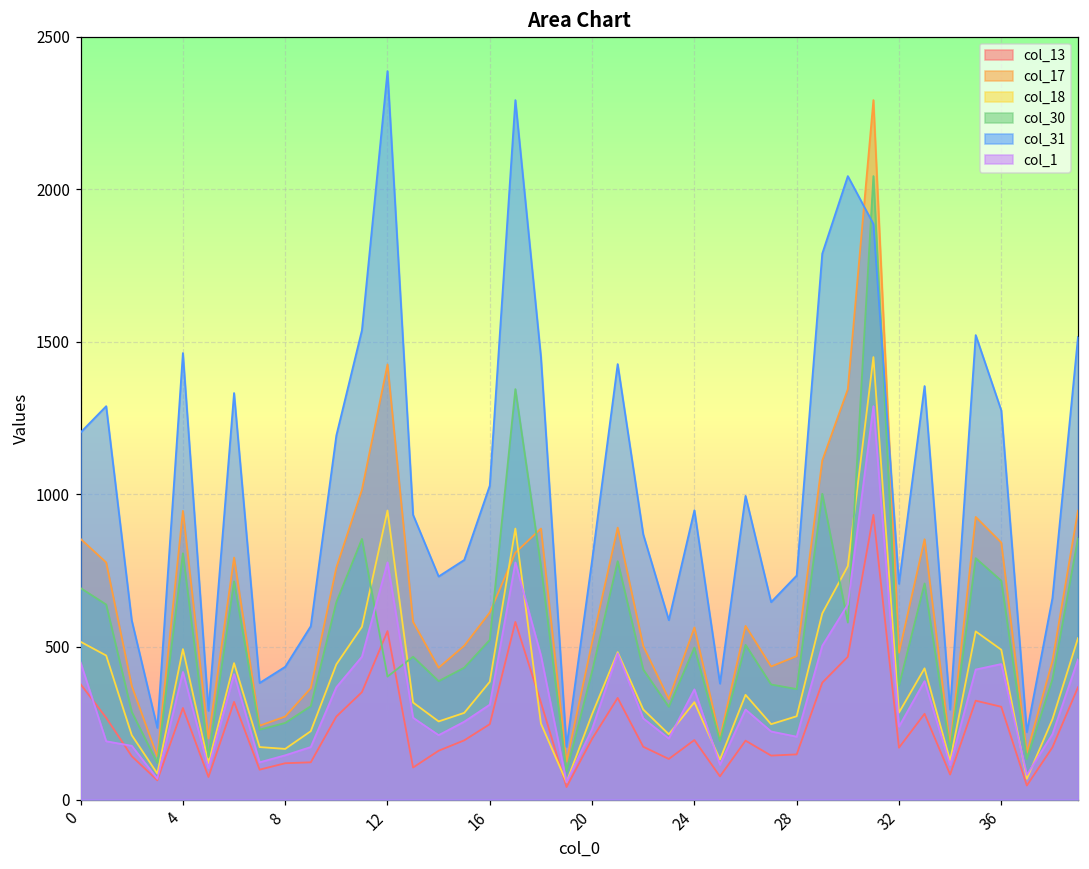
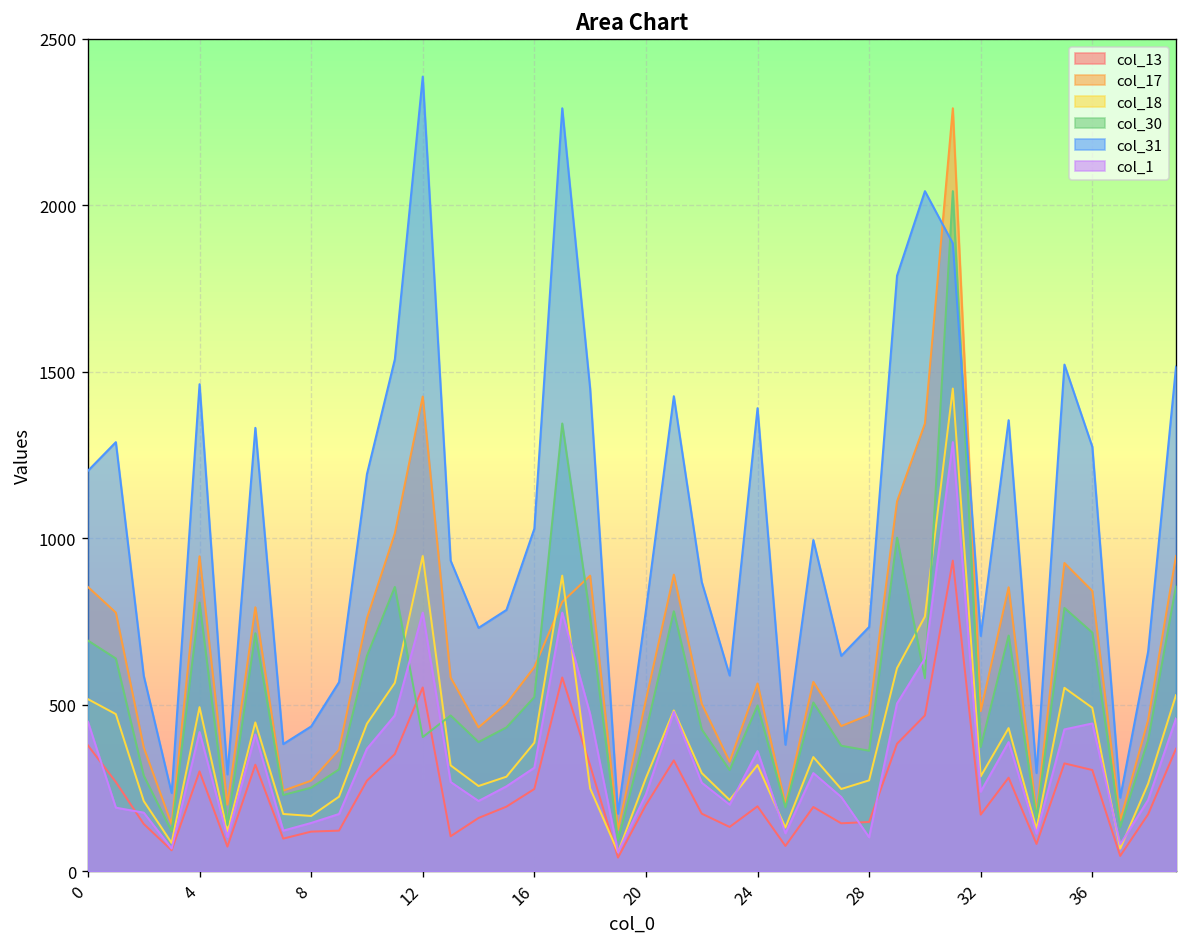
col_31, 24: 950 -> 1390
col_1, 28: 210 -> 100
